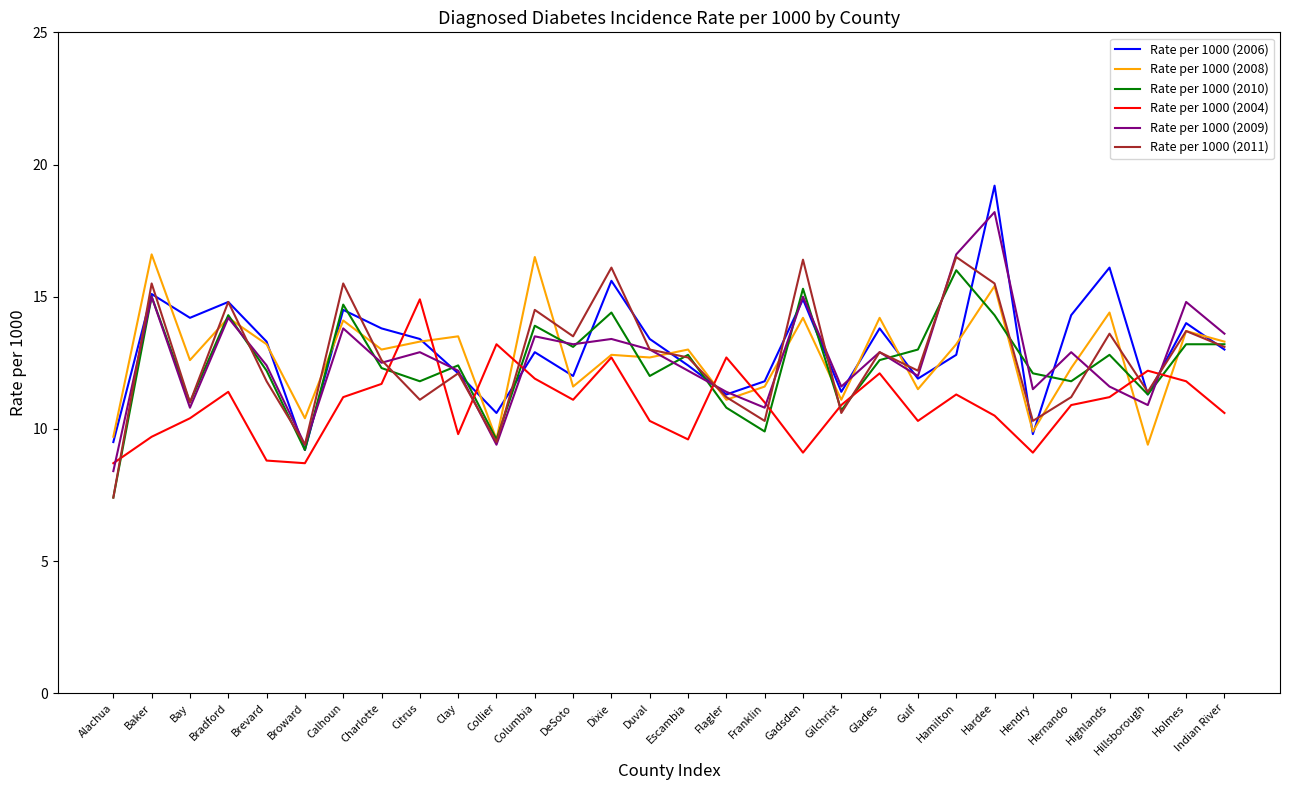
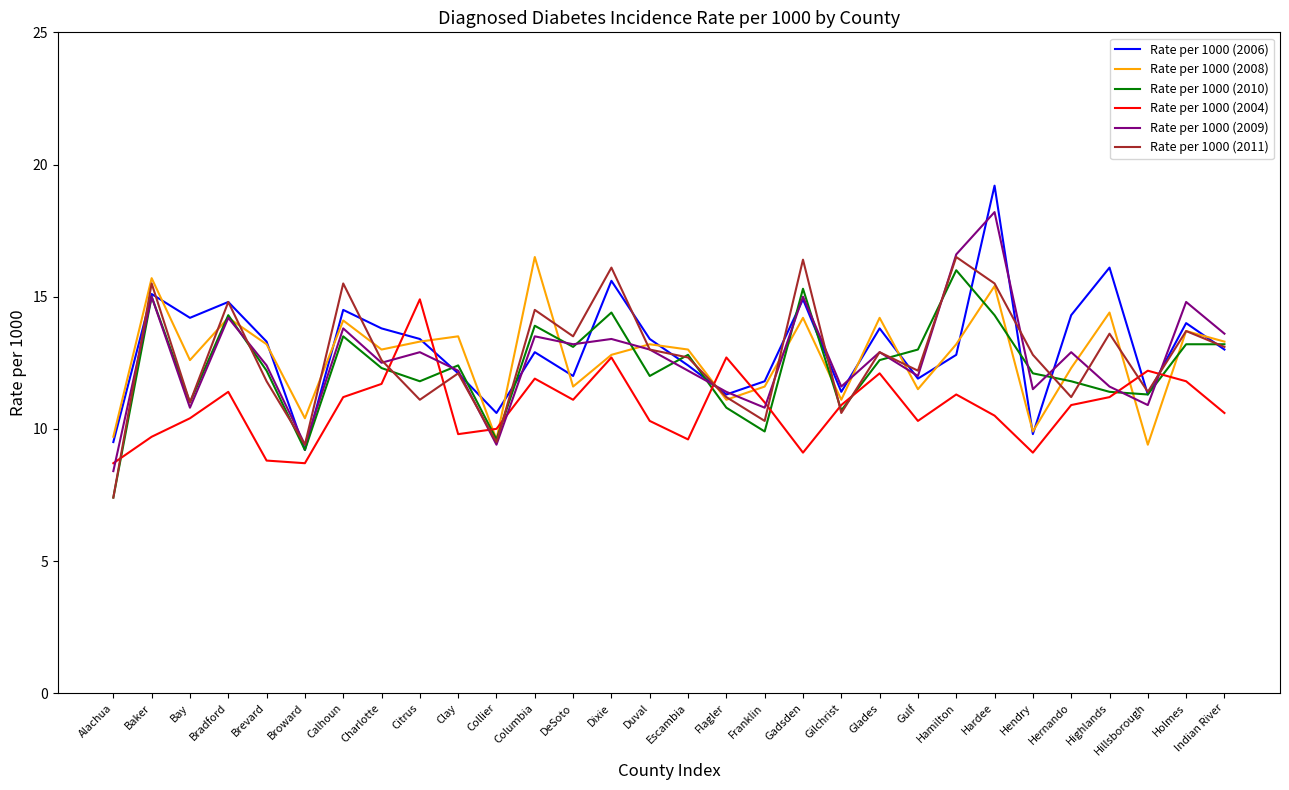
Rate per 1000 (2008), Baker: 16.6 -> 15.7
Rate per 1000 (2010), Calhoun: 14.7 -> 13.5
Rate per 1000 (2004), Collier: 13.2 -> 10.0
Rate per 1000 (2008), Duval: 12.7 -> 13.2
Rate per 1000 (2011), Hendry: 10.3 -> 12.8
Rate per 1000 (2010), Highlands: 12.8 -> 11.4
